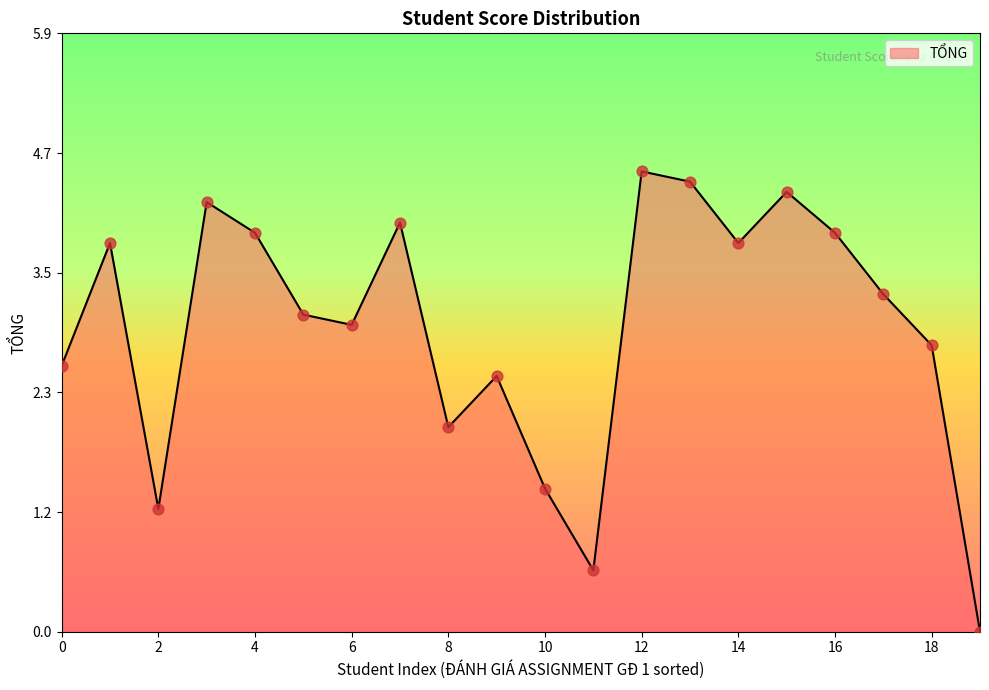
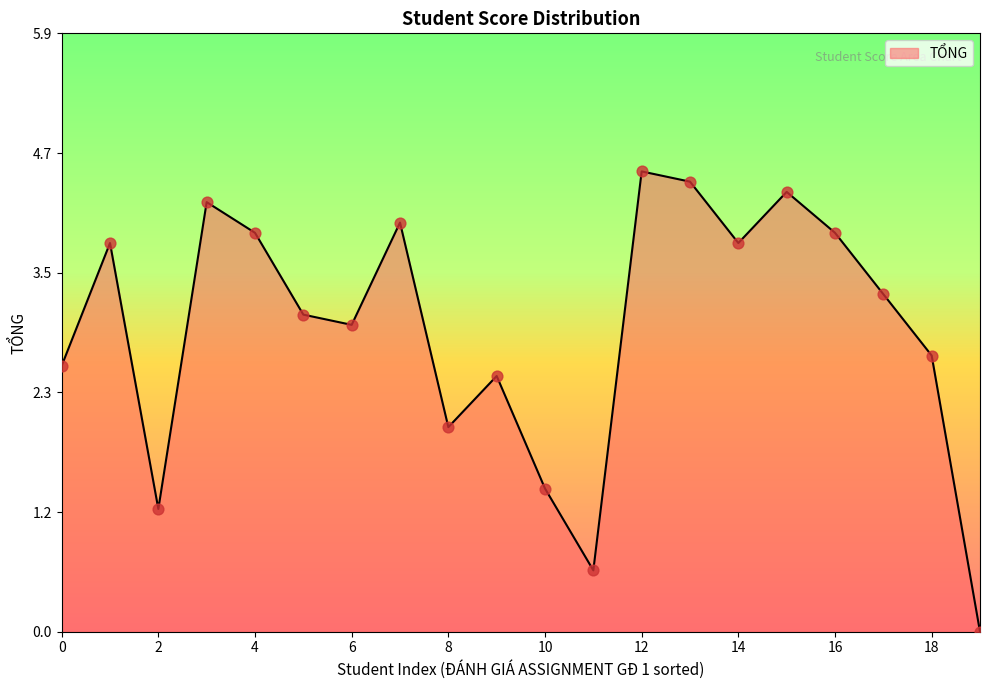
18: 2.8 -> 2.7
